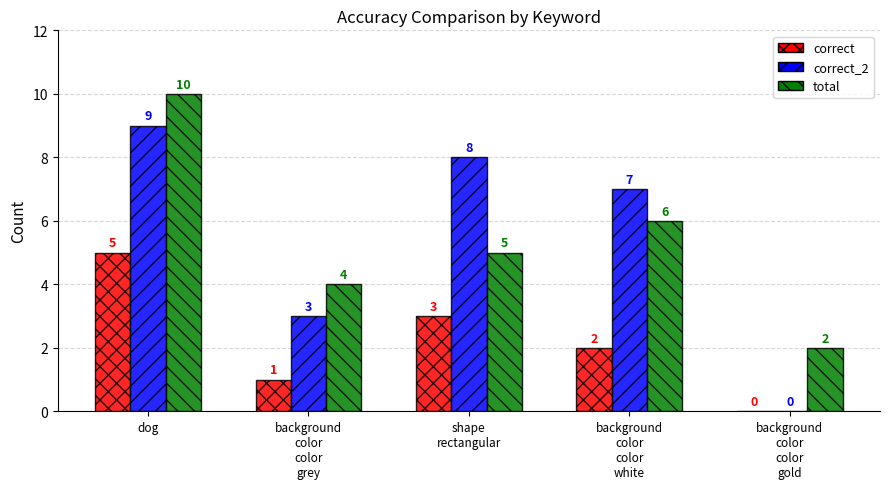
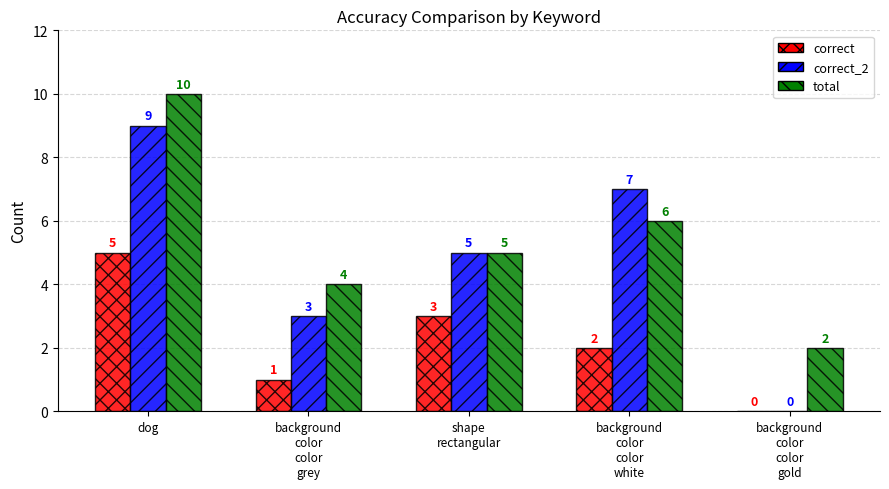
correct_2, shape rectangular: 8 -> 5
